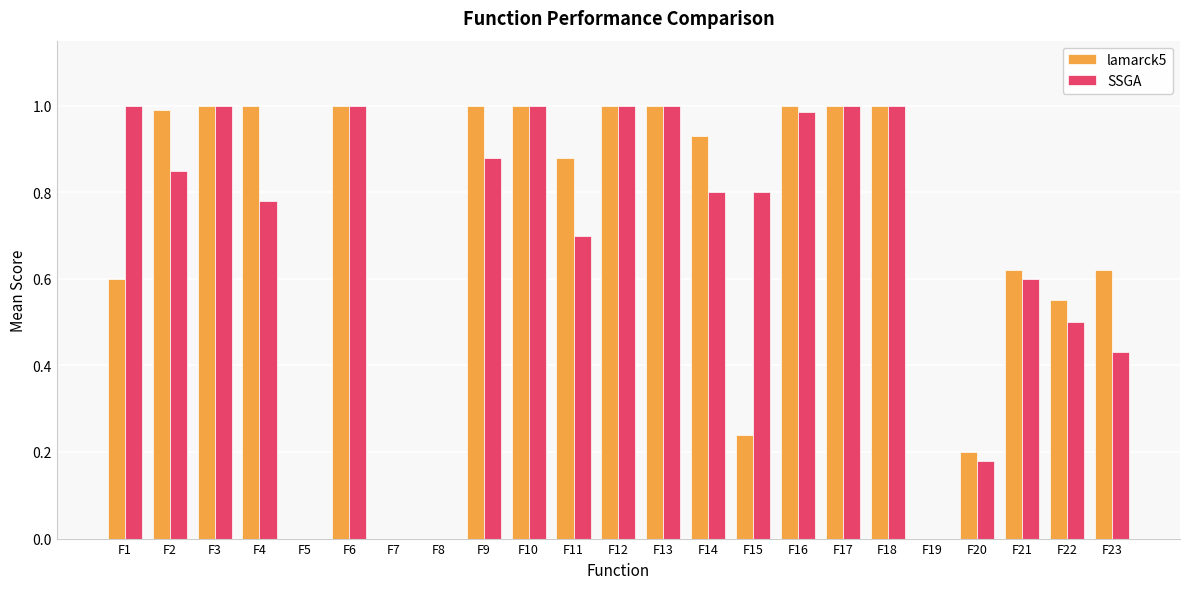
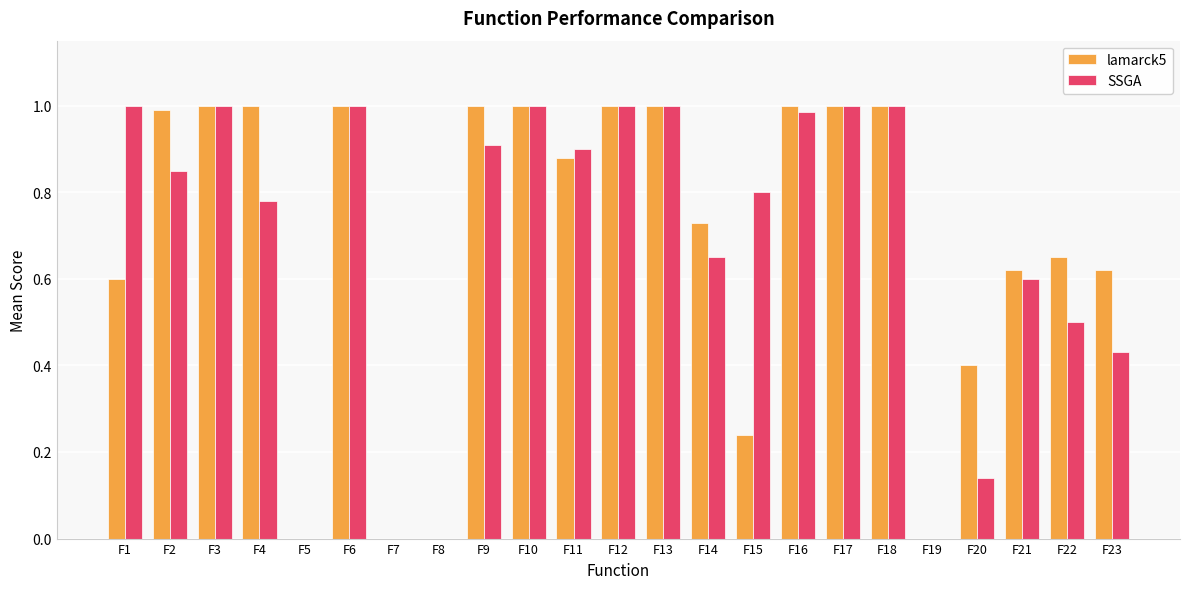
SSGA, F9: 0.88 -> 0.91
SSGA, F11: 0.7 -> 0.9
lamarck5, F14: 0.93 -> 0.73
SSGA, F14: 0.80 -> 0.65
lamarck5, F20: 0.2 -> 0.4
SSGA, F20: 0.18 -> 0.14
lamarck5, F22: 0.55 -> 0.65
